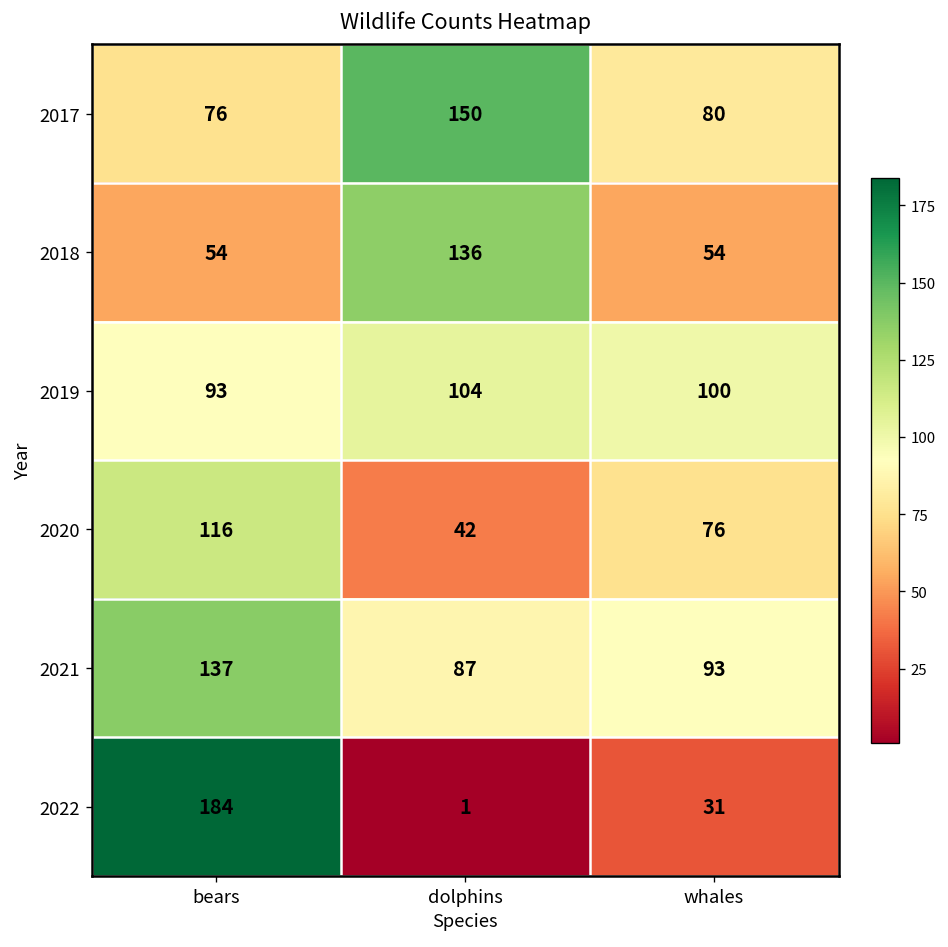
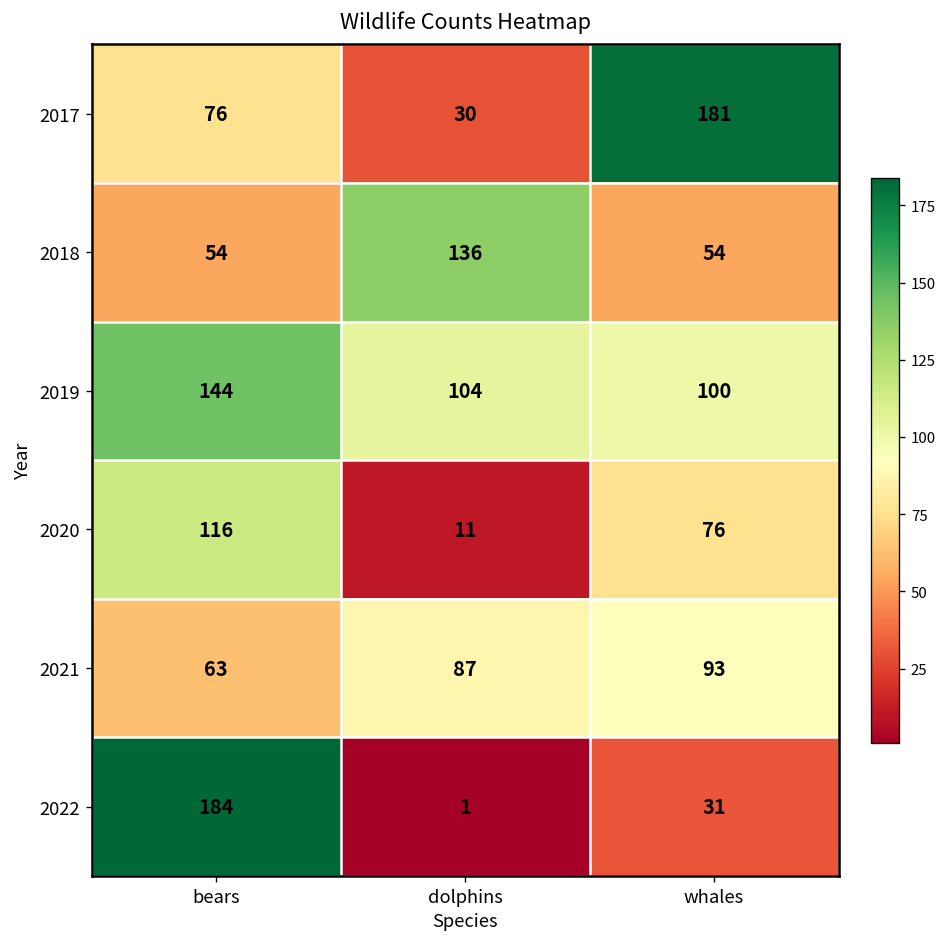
2017, dolphins: 150 -> 30
2017, whales: 80 -> 181
2019, bears: 93 -> 144
2020, dolphins: 42 -> 11
2021, bears: 137 -> 63
